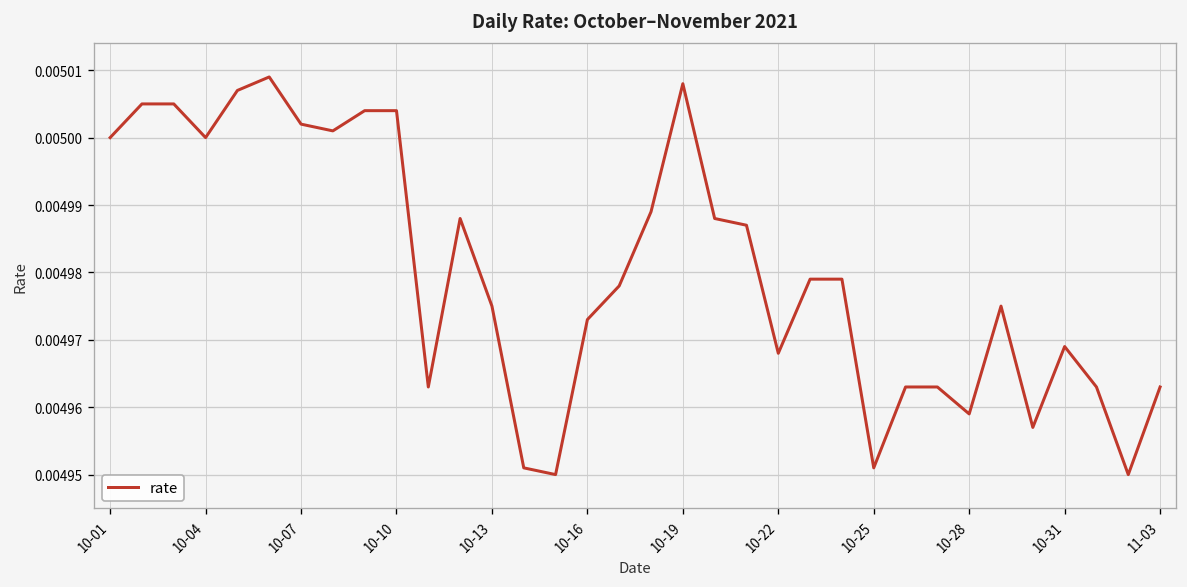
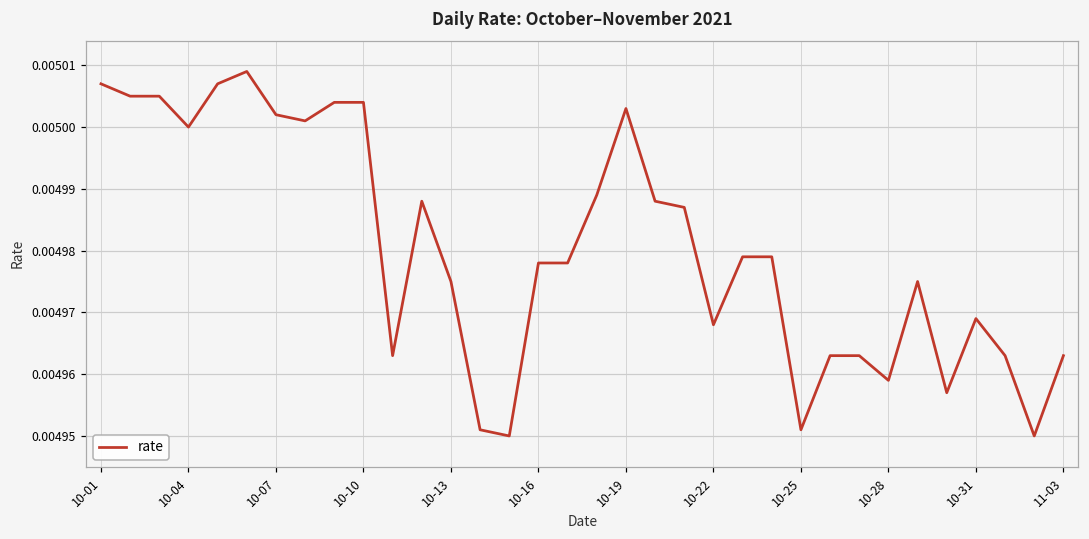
10-01: 0.005000 -> 0.005007
10-16: 0.004973 -> 0.004978
10-19: 0.005008 -> 0.005003
